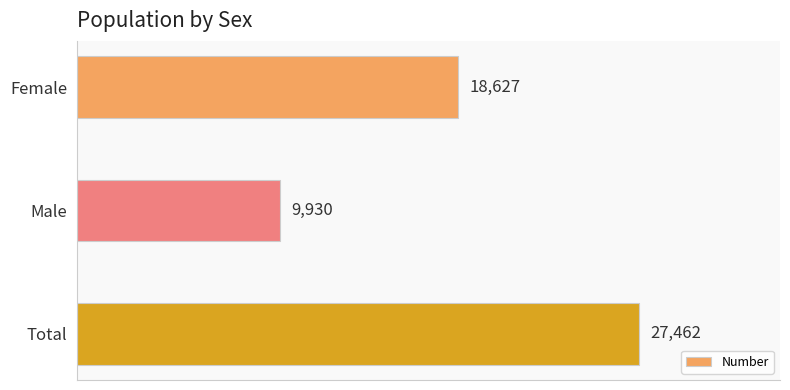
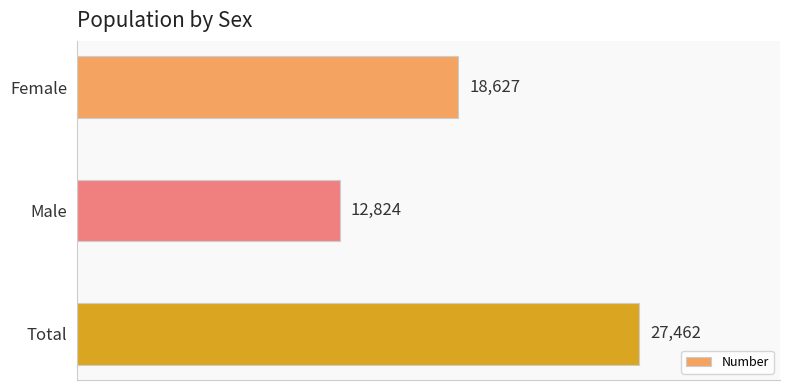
Male: 9,930 -> 12,824
